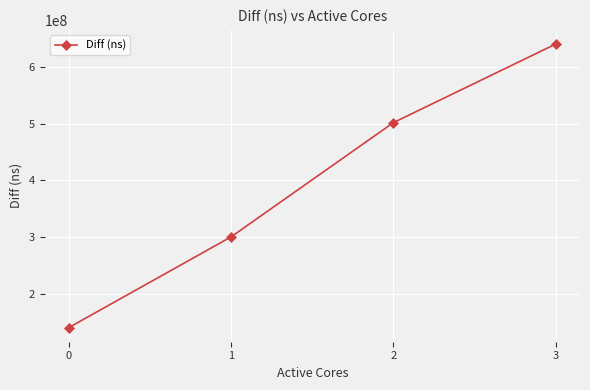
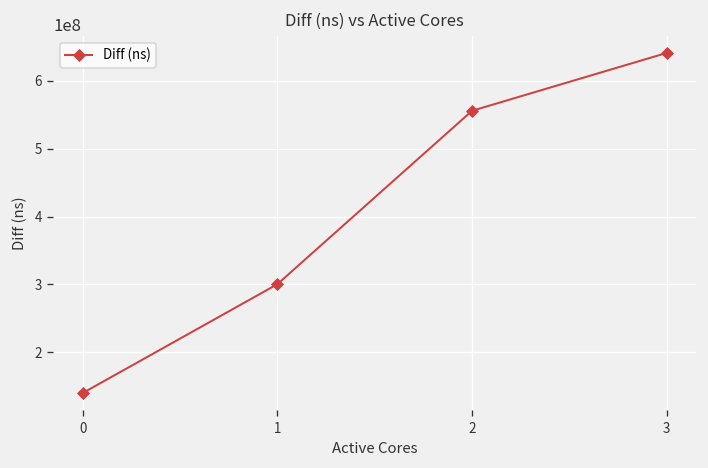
2: 500000000 -> 560000000
